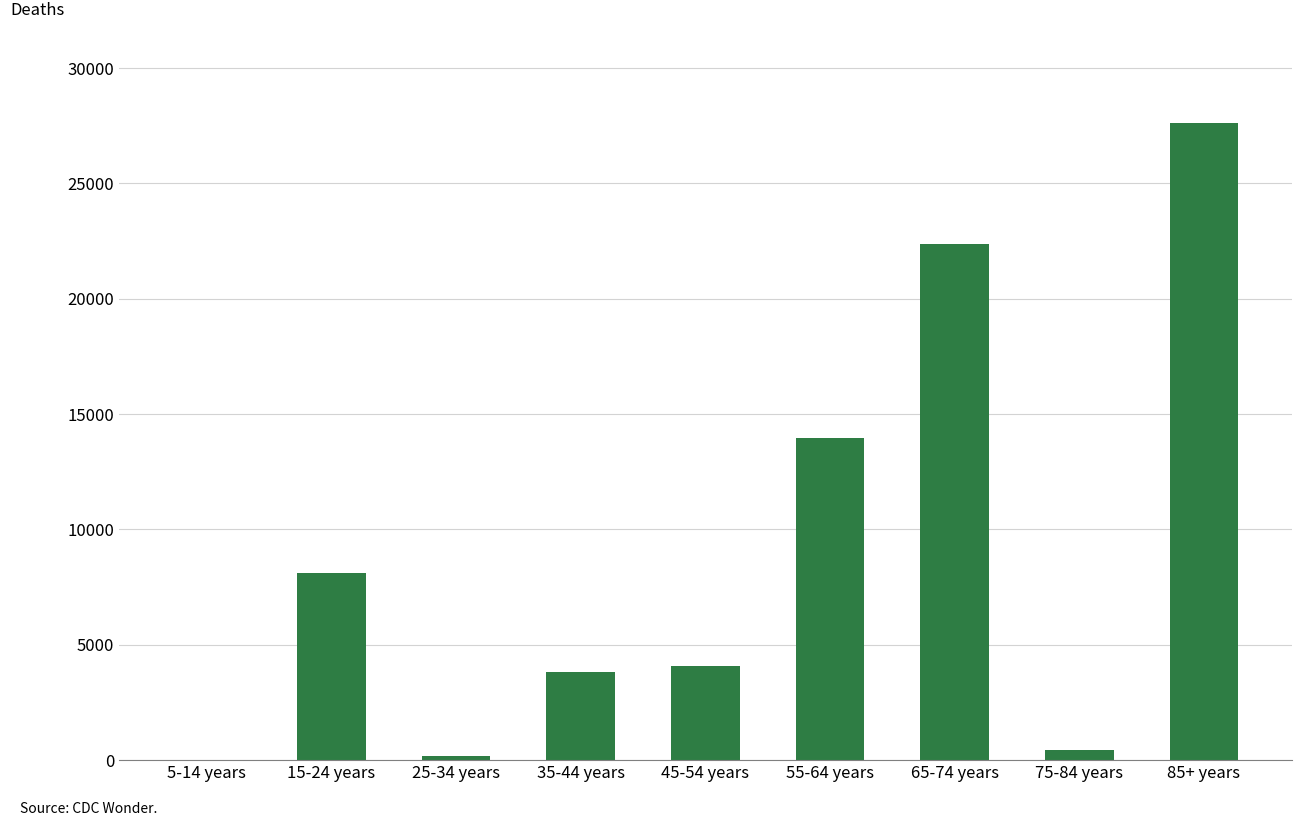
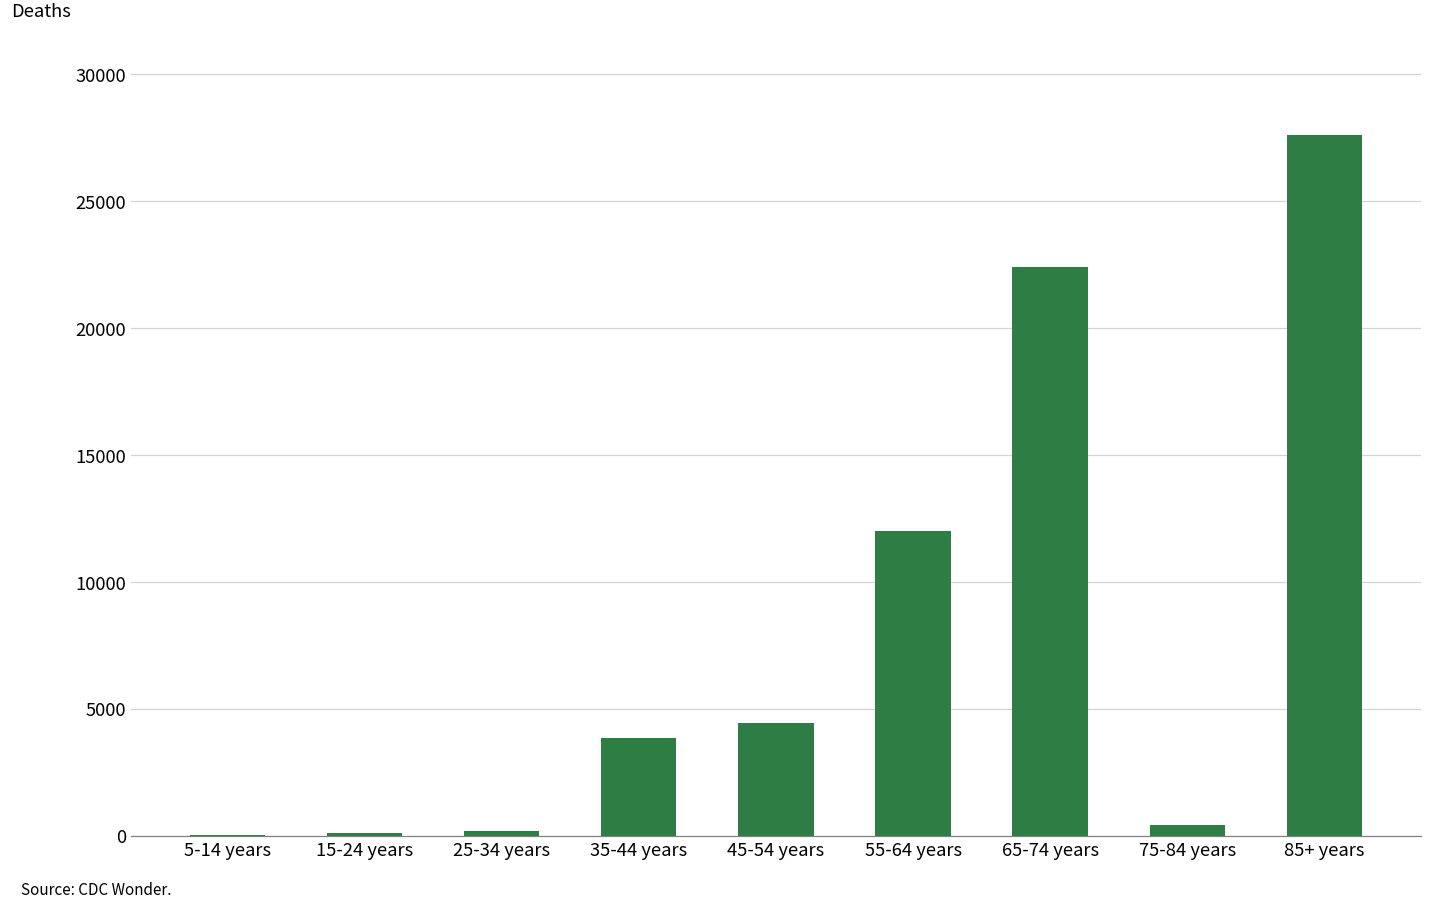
15-24 years: 8100 -> 100
45-54 years: 4100 -> 4500
55-64 years: 14000 -> 12000
